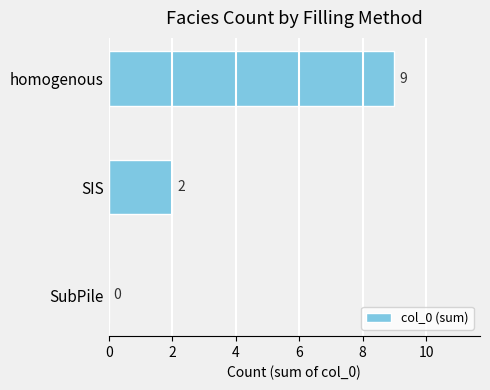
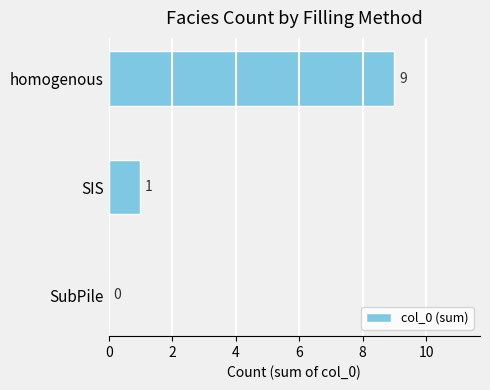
SIS: 2 -> 1
